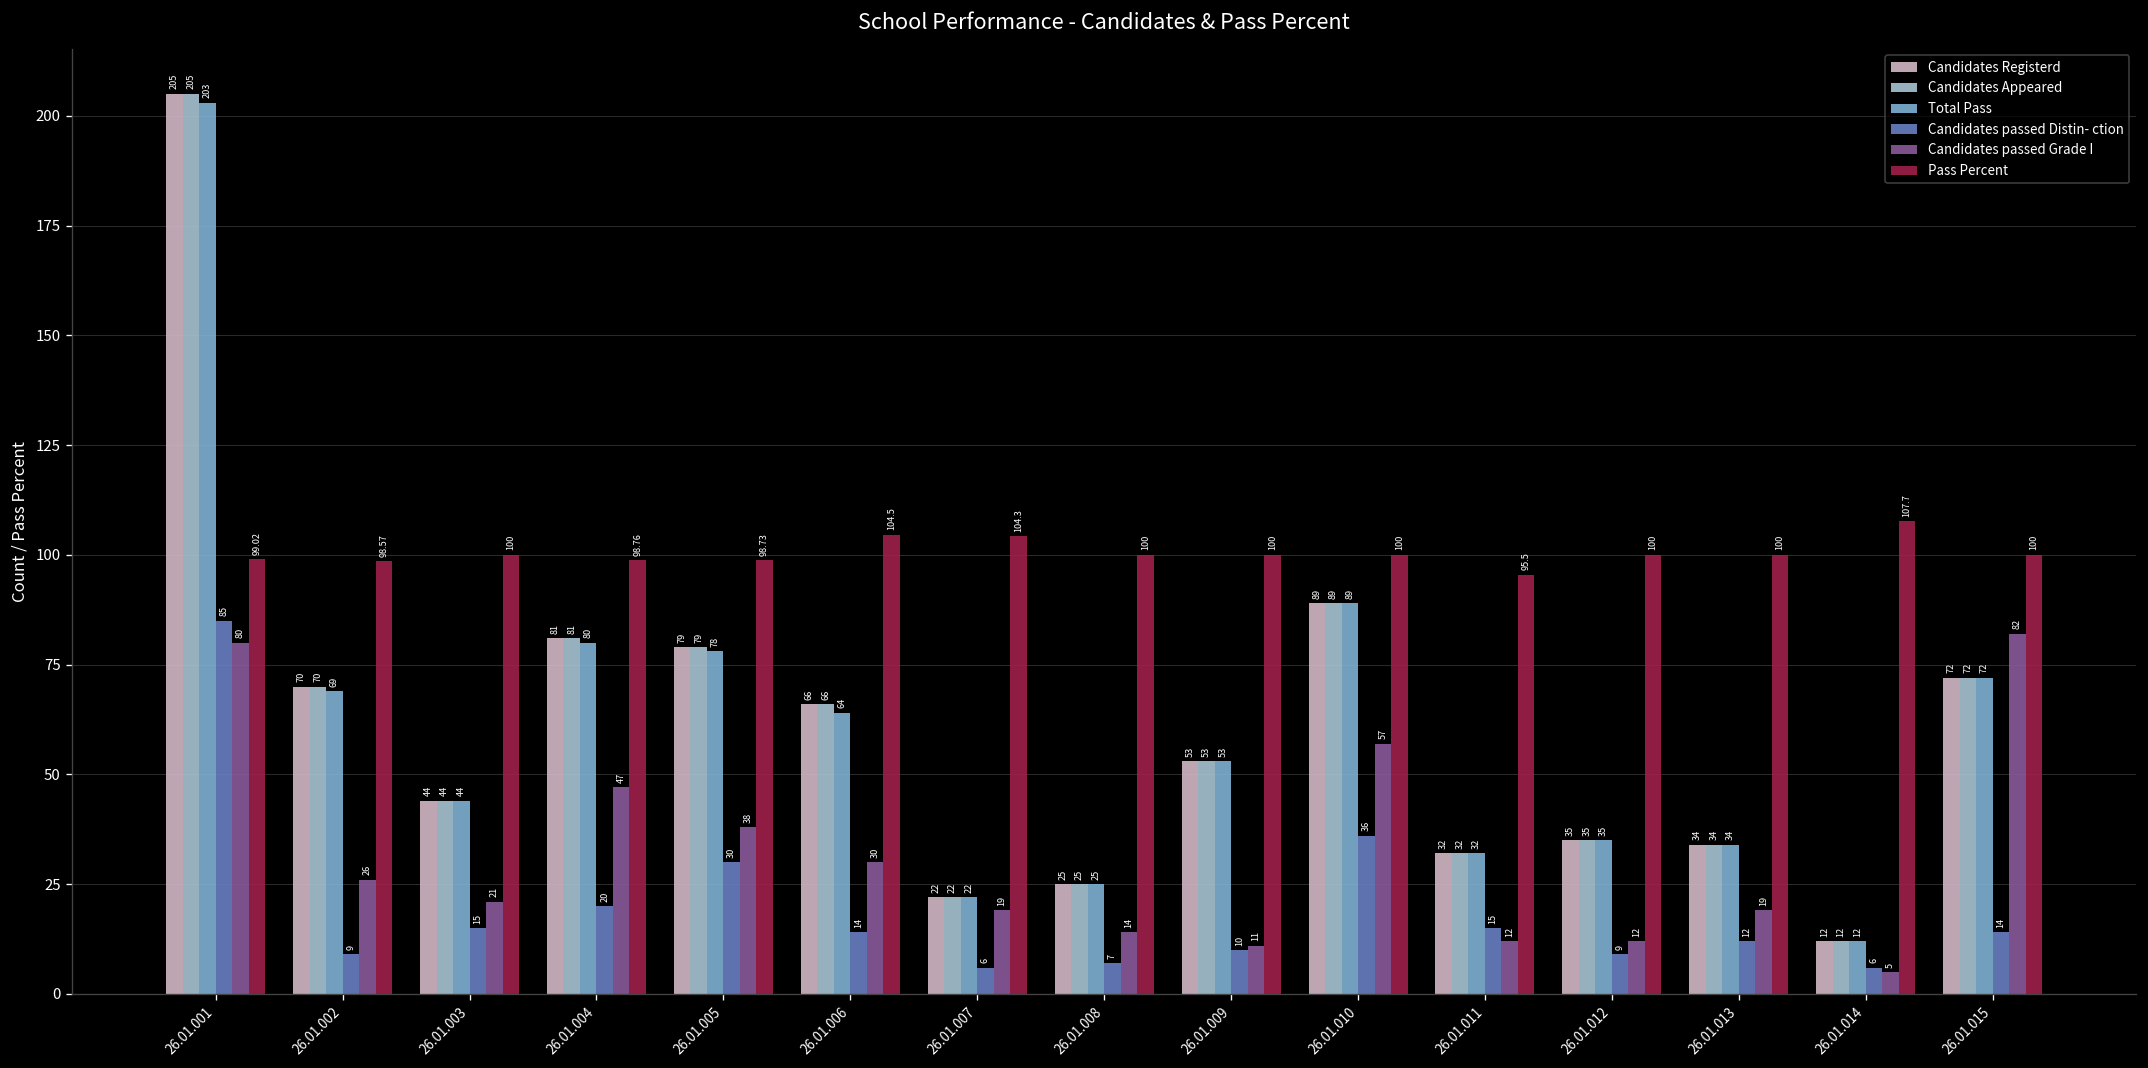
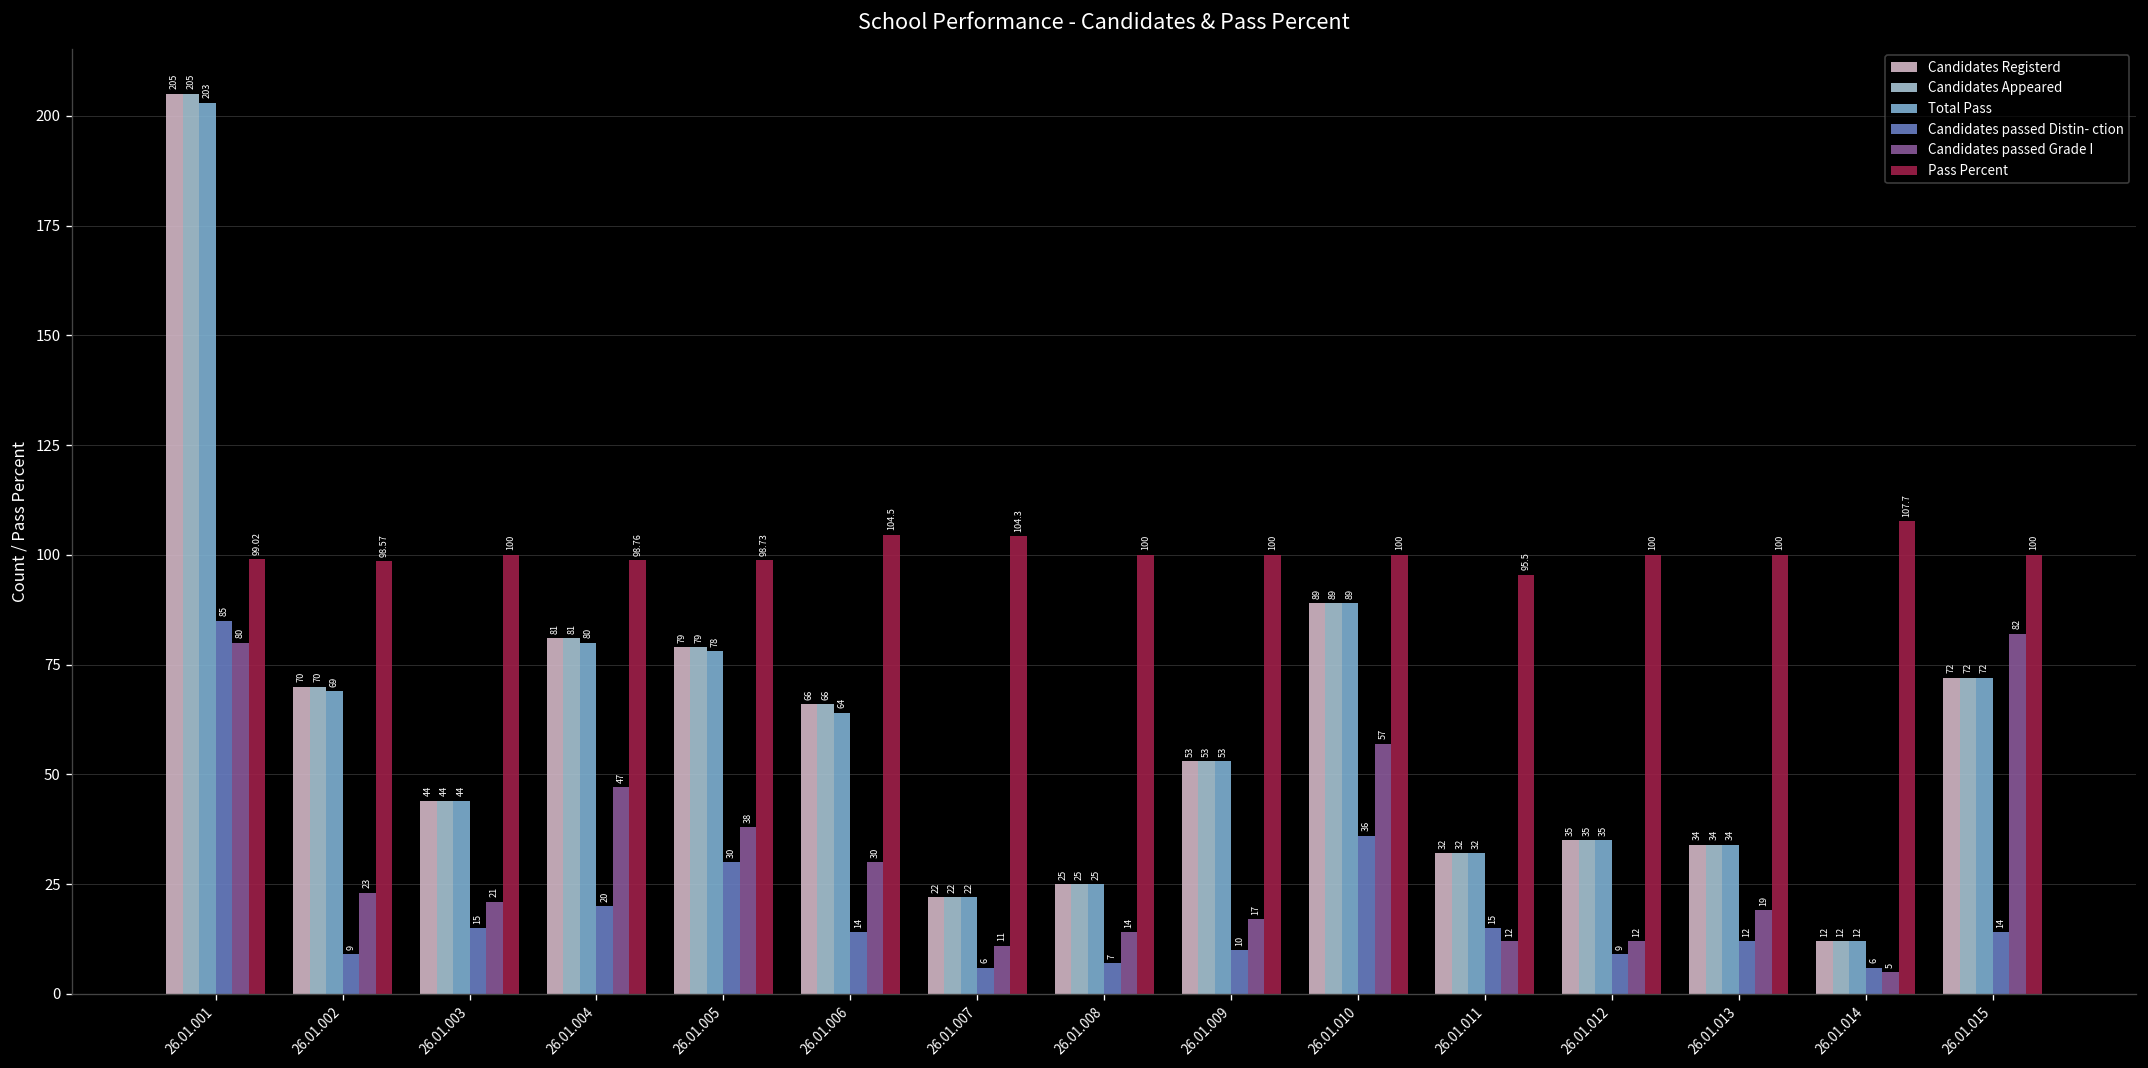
Candidates passed Grade I, 26.01.002: 26 -> 23
Candidates passed Grade I, 26.01.007: 19 -> 11
Candidates passed Grade I, 26.01.009: 11 -> 17
